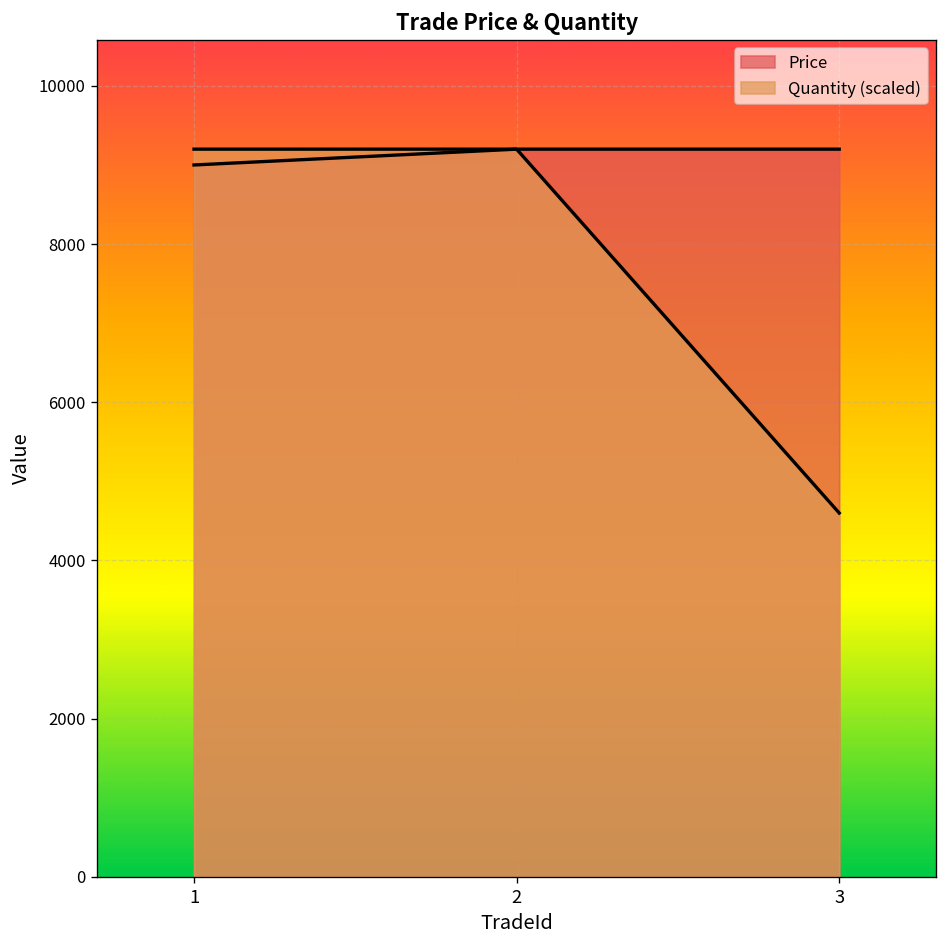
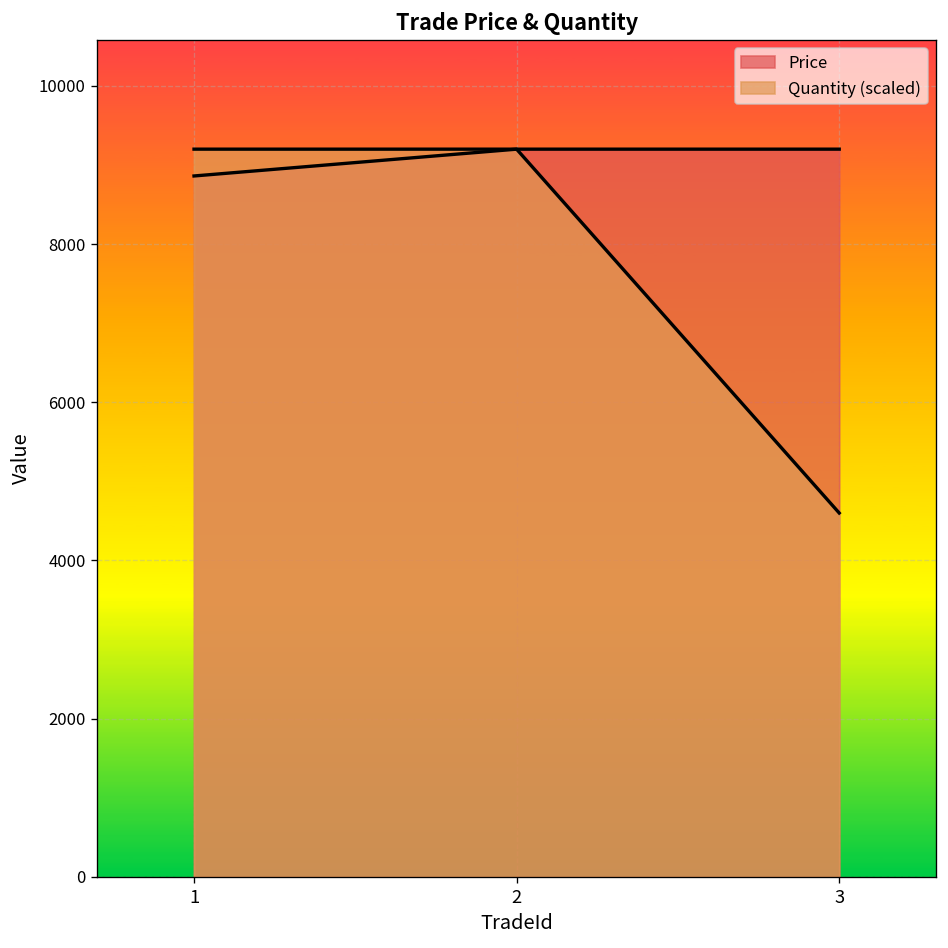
Price, 1: 9000 -> 8900
